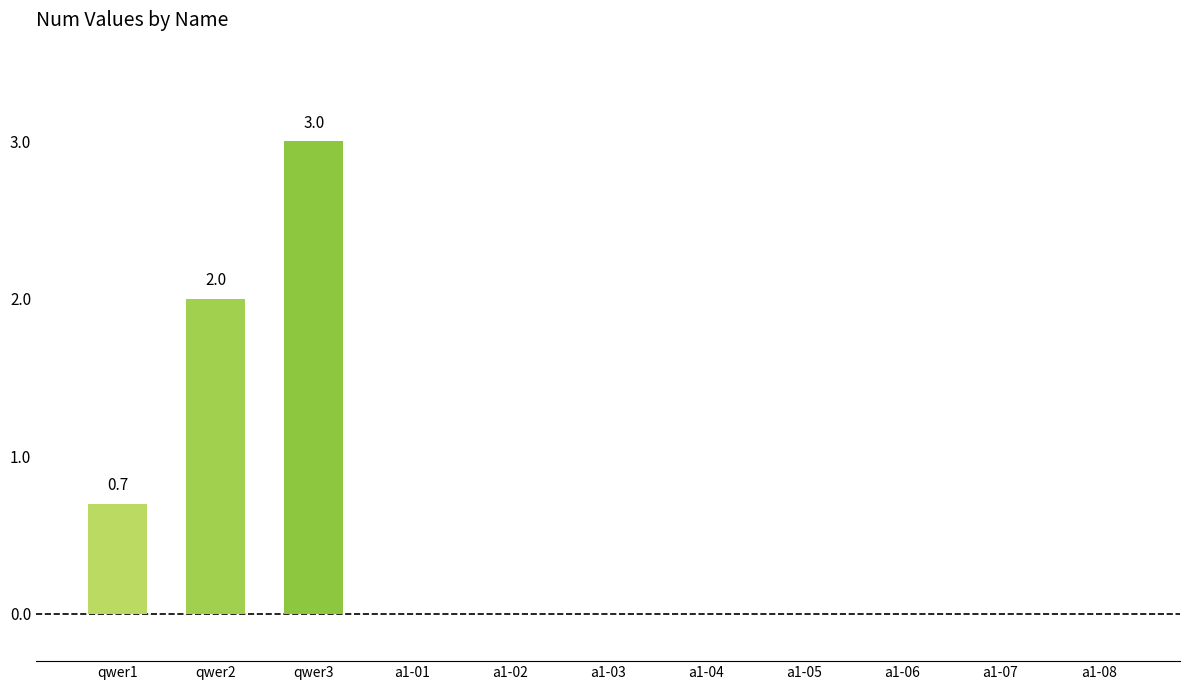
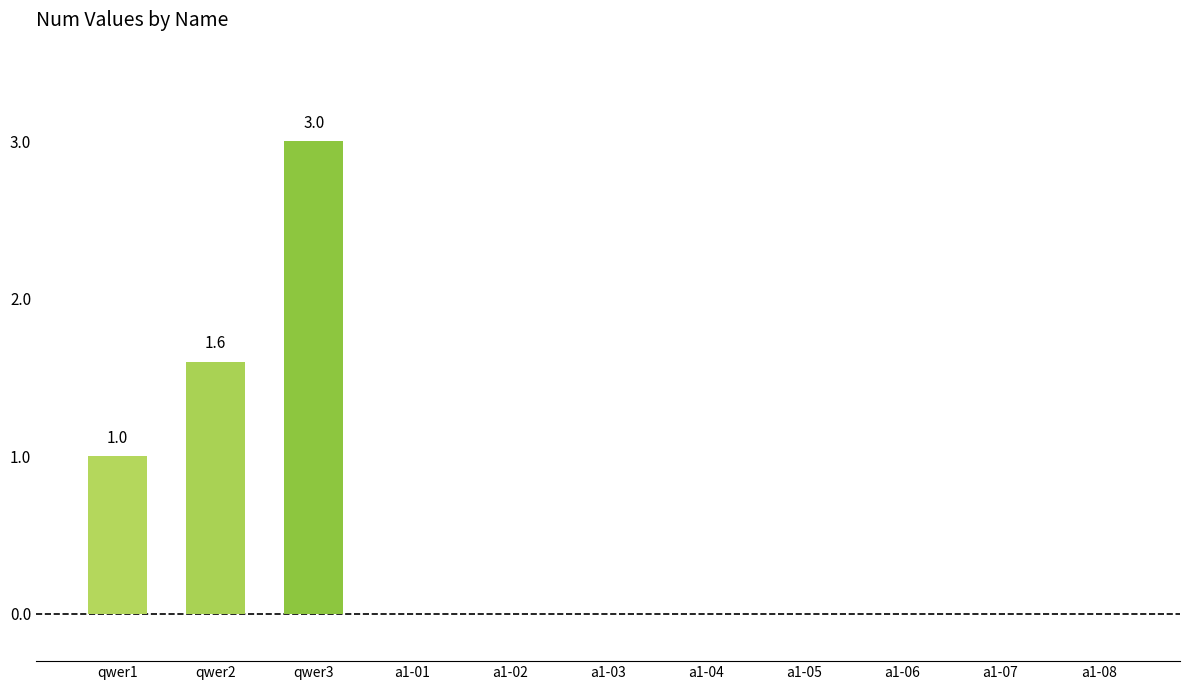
qwer1: 0.7 -> 1.0
qwer2: 2.0 -> 1.6
